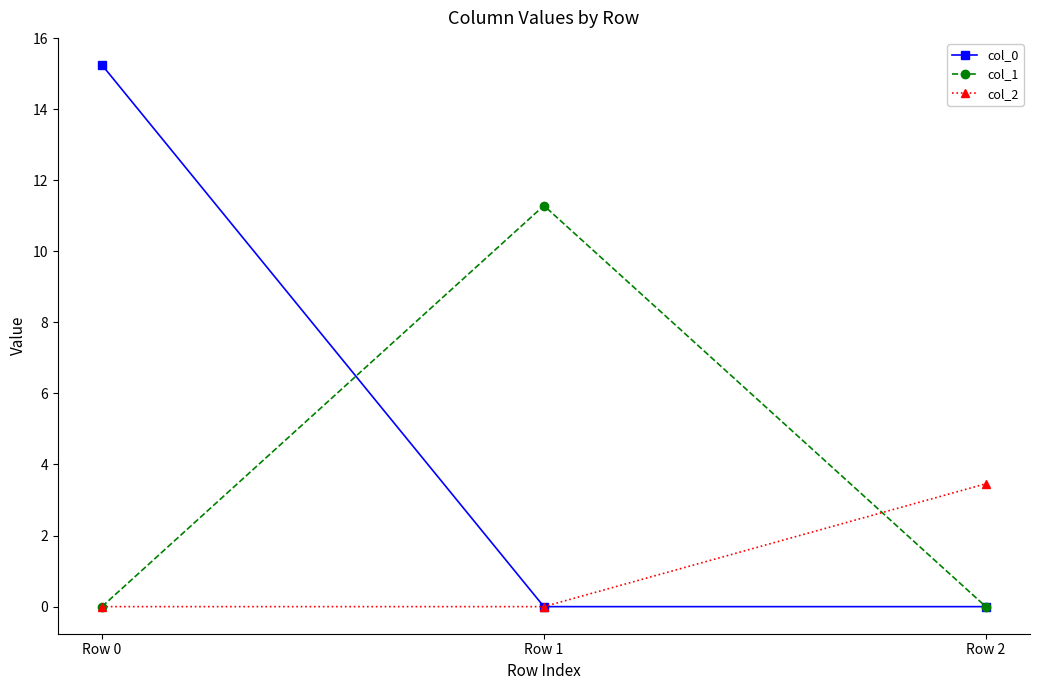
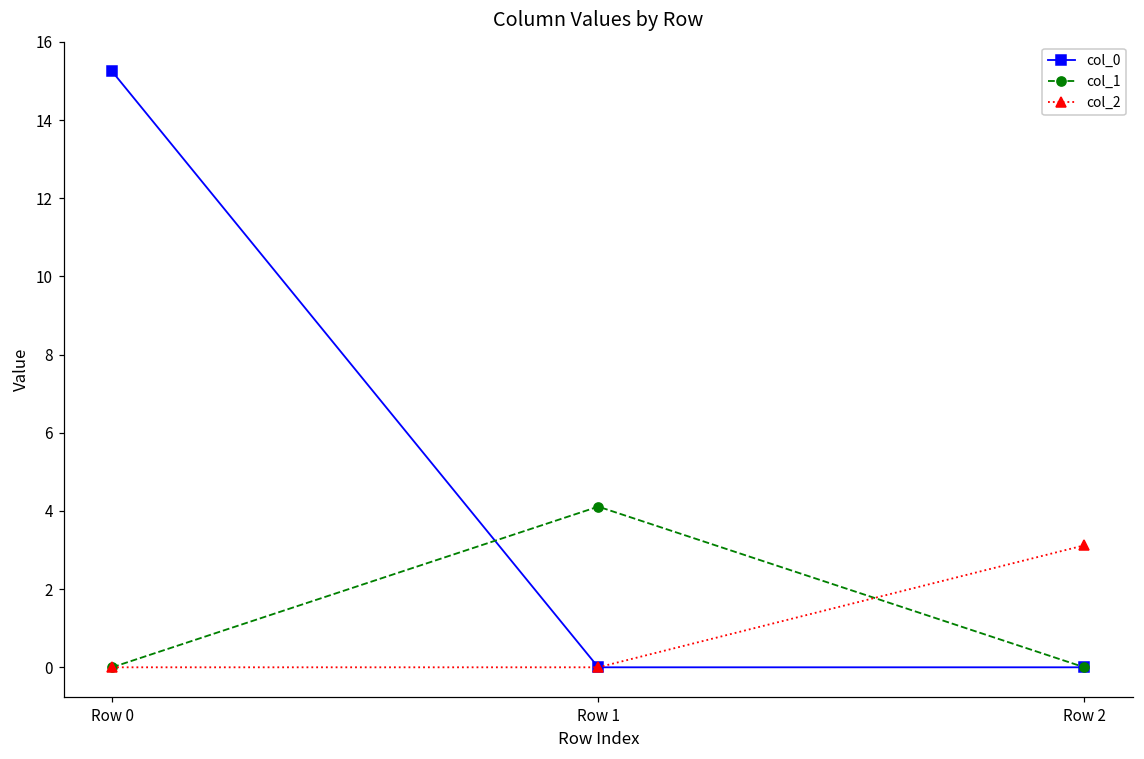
col_1, Row 1: 11.3 -> 4.1
col_2, Row 2: 3.5 -> 3.1
